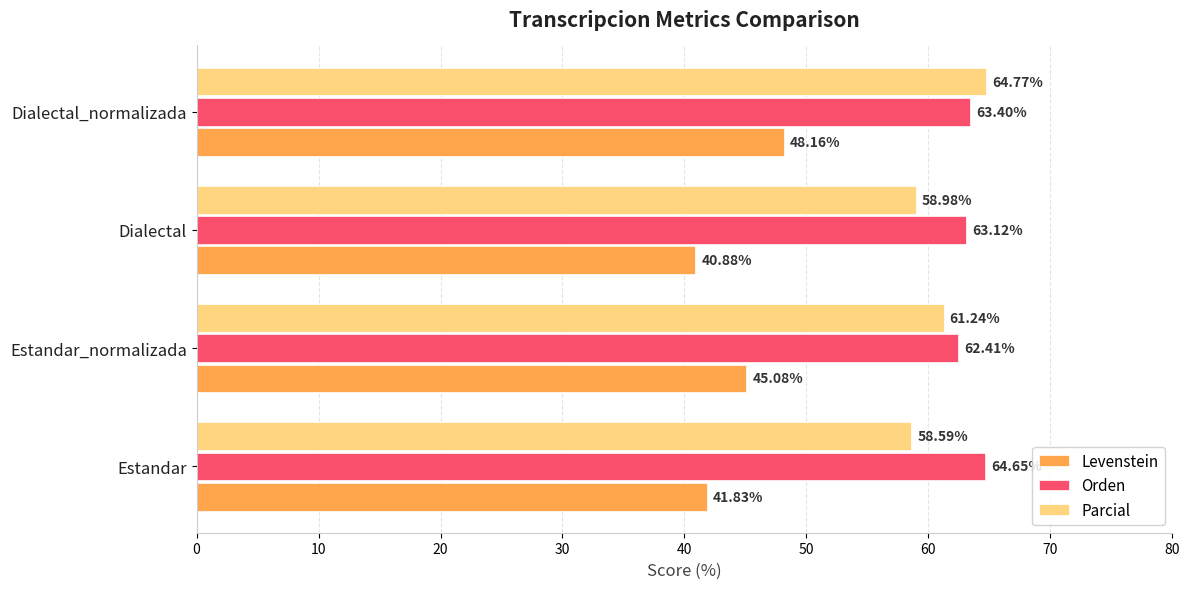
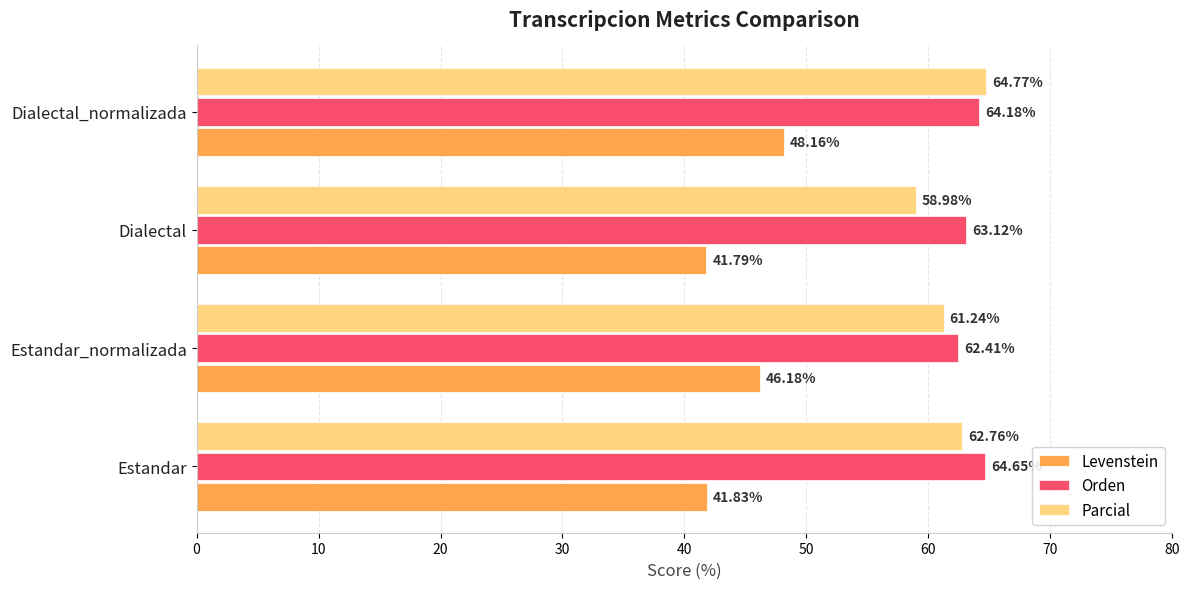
Orden, Dialectal_normalizada: 63.40% -> 64.18%
Levenstein, Dialectal: 40.88% -> 41.79%
Levenstein, Estandar_normalizada: 45.08% -> 46.18%
Parcial, Estandar: 58.59% -> 62.76%
